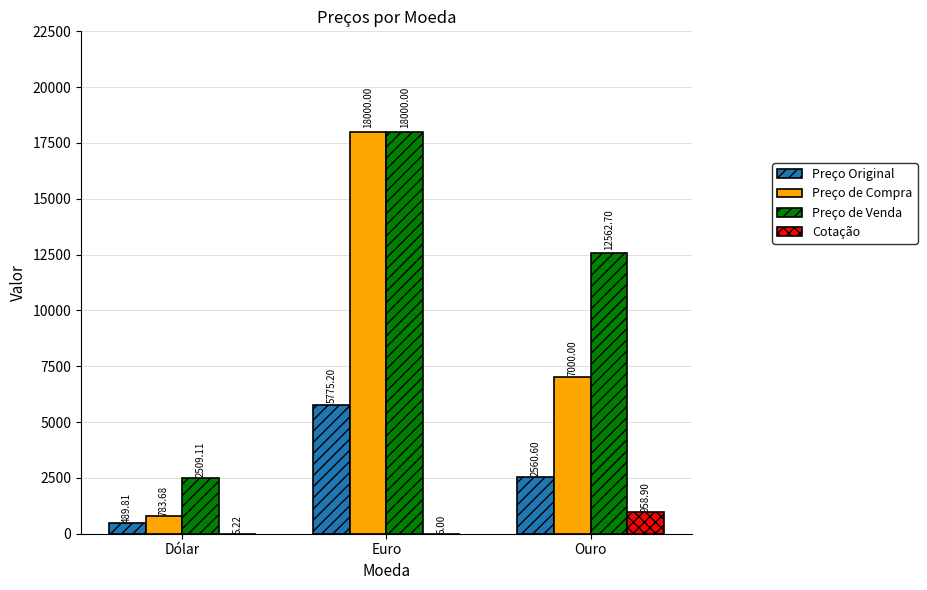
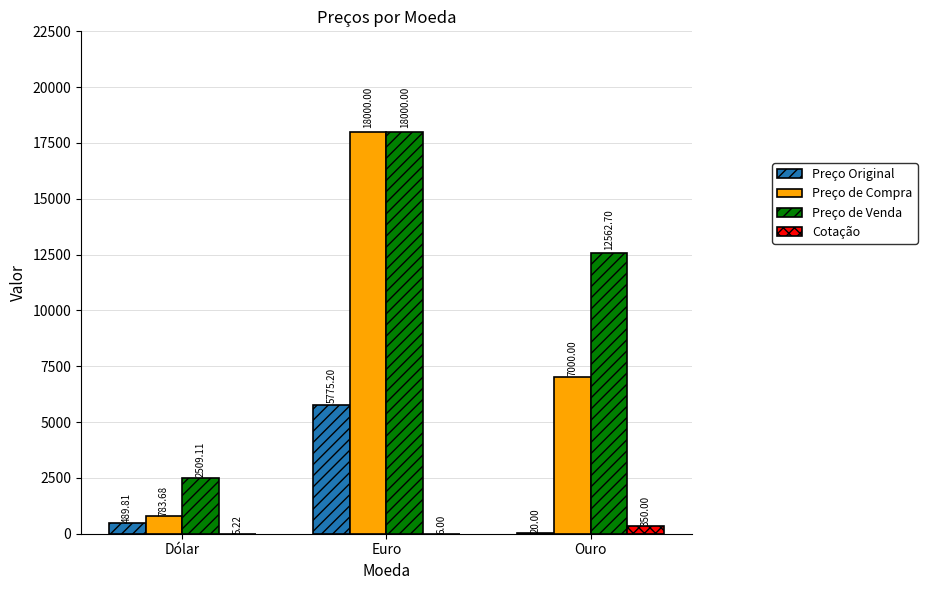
Preço Original, Ouro: 2560.60 -> 20.00
Cotação, Ouro: 958.90 -> 350.00
